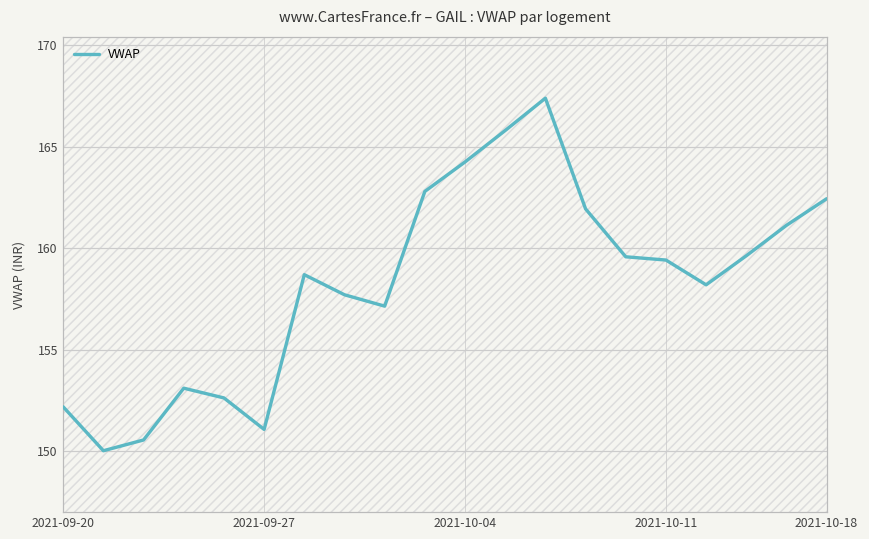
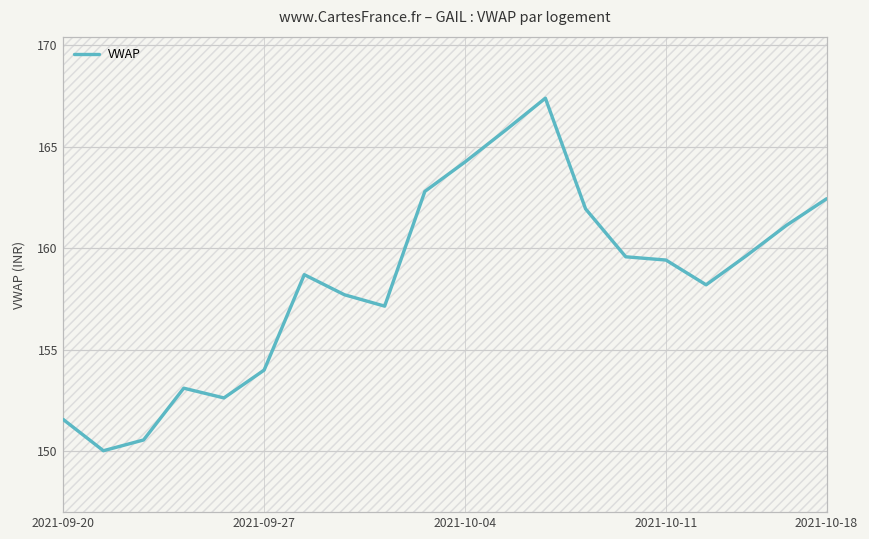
2021-09-20: 152.2 -> 151.6
2021-09-27: 151.1 -> 154.0
